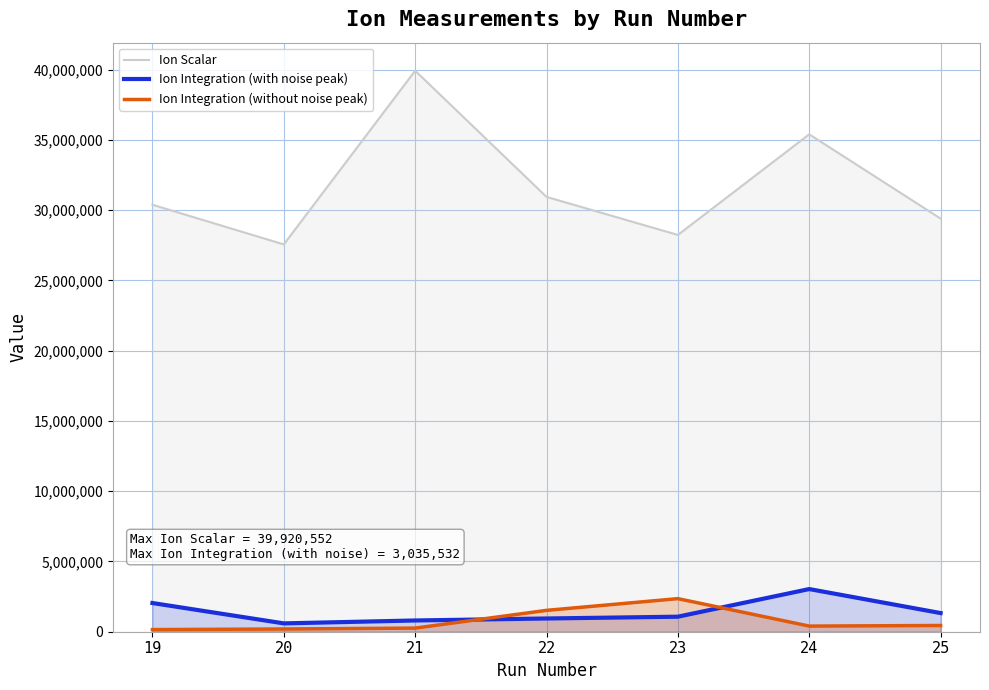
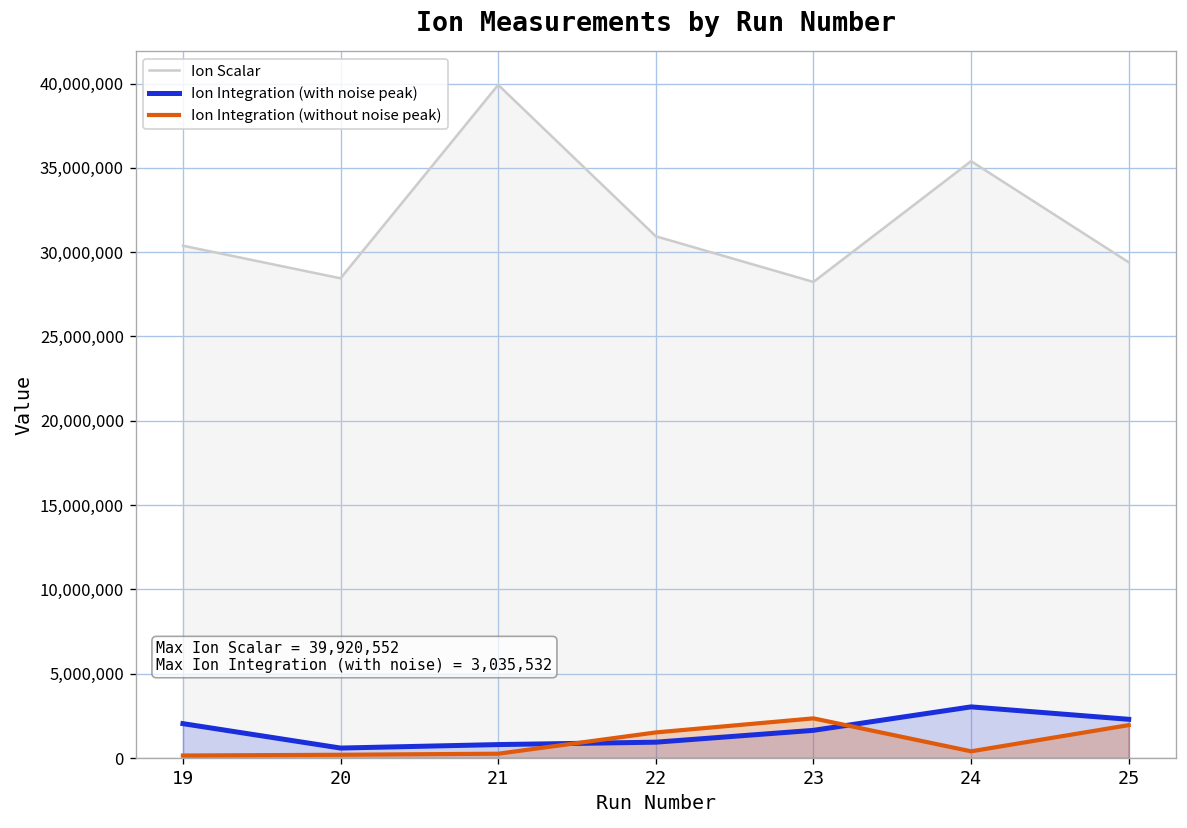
Ion Scalar, 20: 27,600,000 -> 28,400,000
Ion Integration (with noise peak), 23: 1,100,000 -> 1,600,000
Ion Integration (with noise peak), 25: 1,300,000 -> 2,300,000
Ion Integration (without noise peak), 25: 400,000 -> 2,000,000
